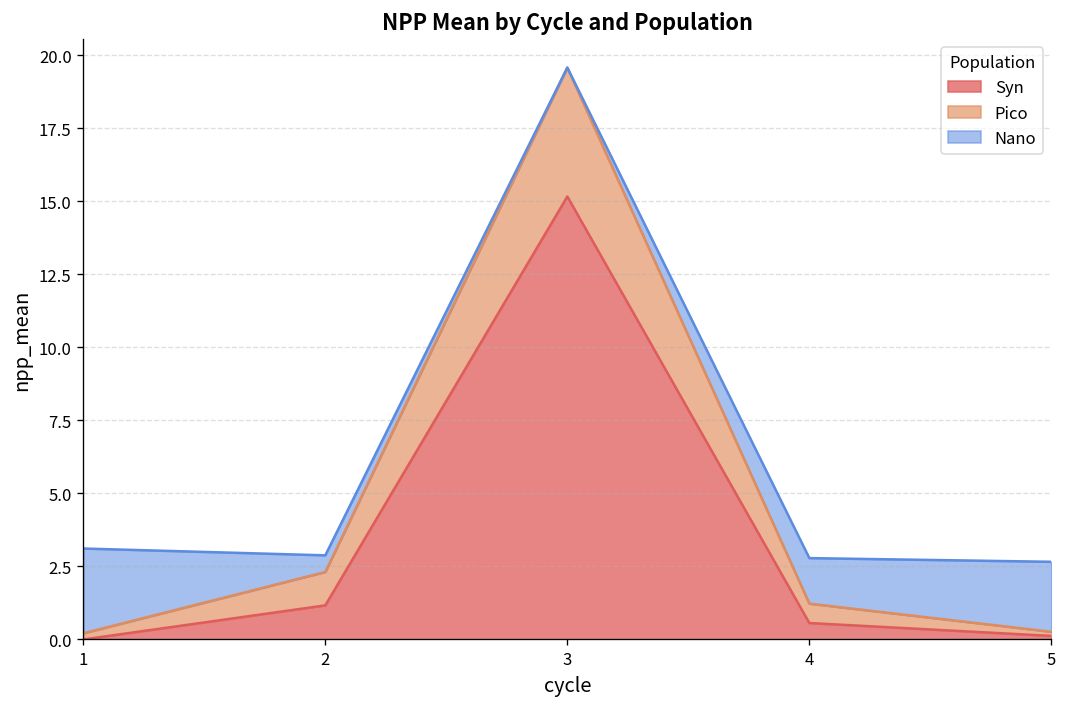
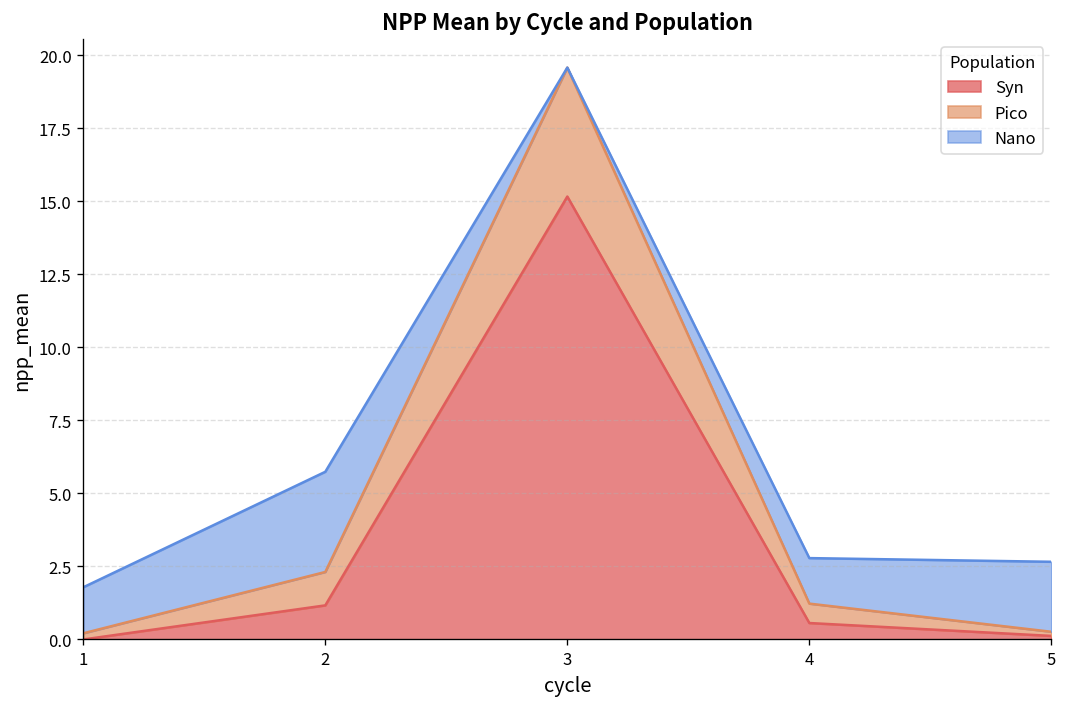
Nano, 1: 2.9 -> 1.6
Nano, 2: 0.6 -> 3.4
